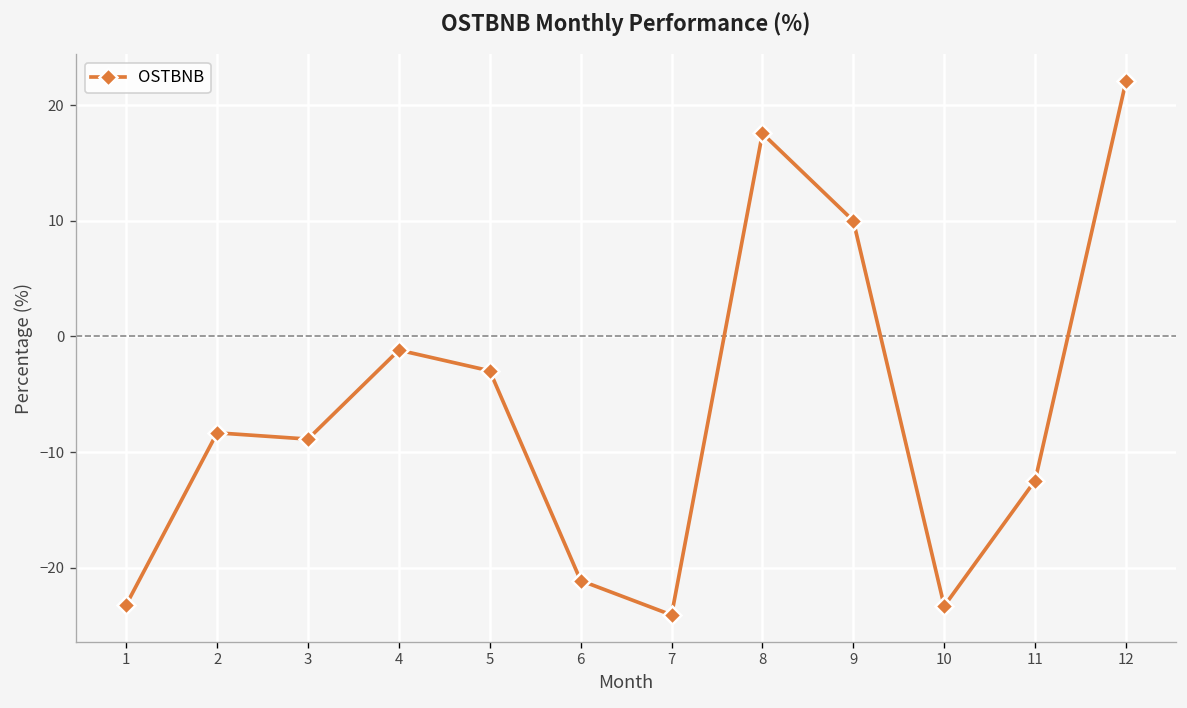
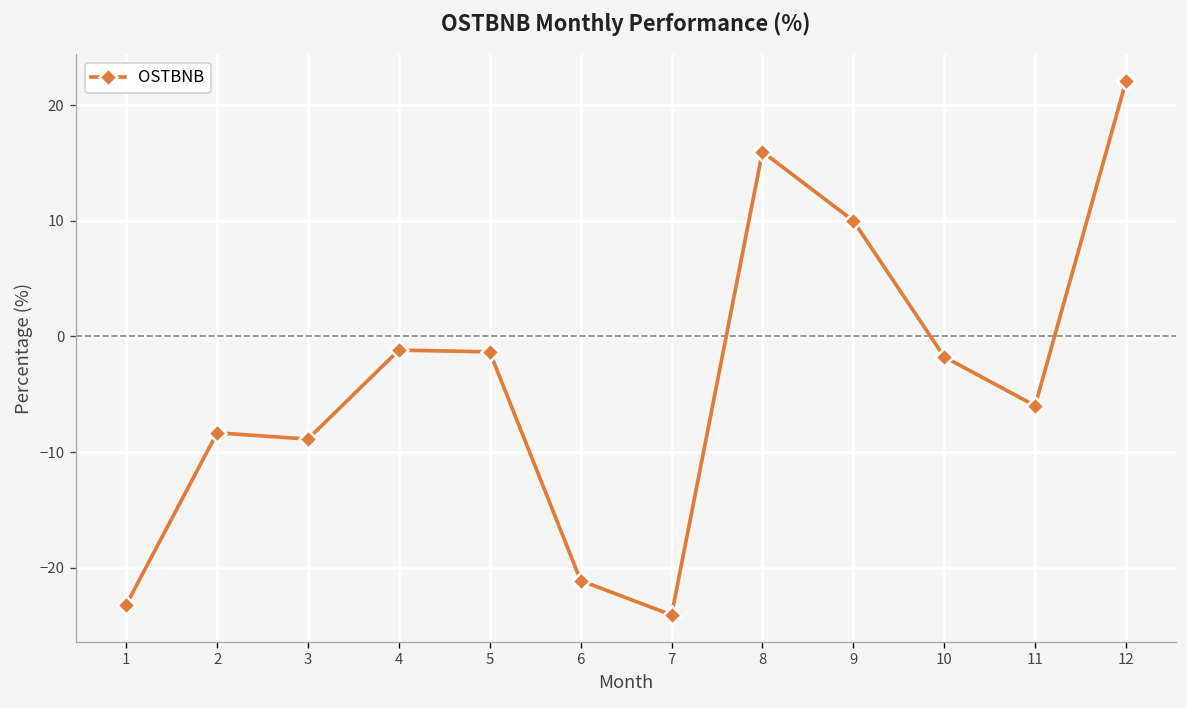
5: -3 -> -1
8: 18 -> 16
10: -23 -> -2
11: -12 -> -6
